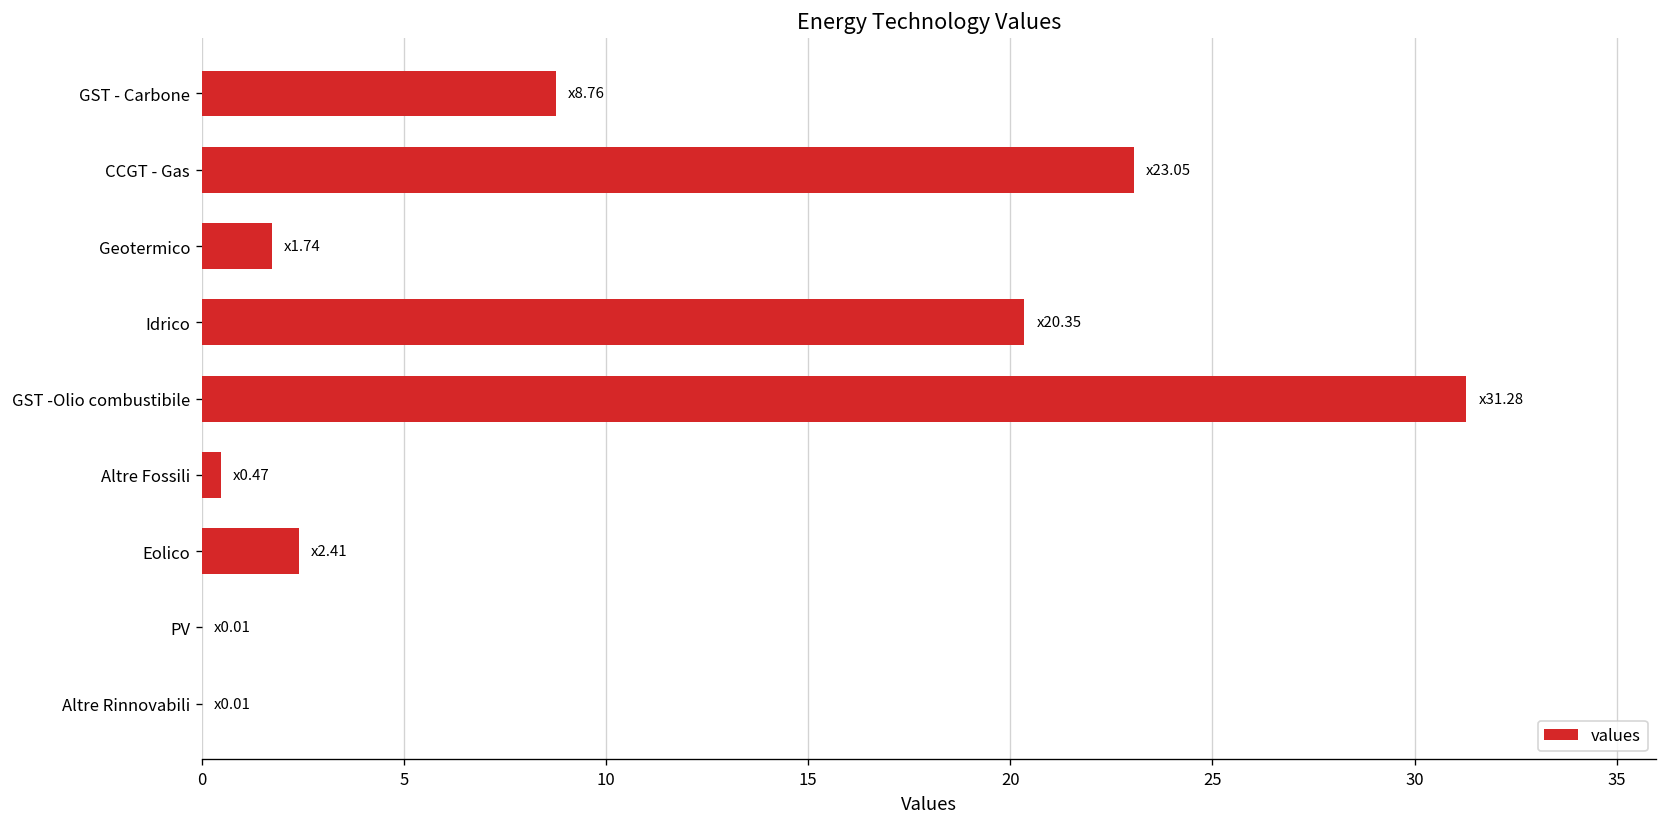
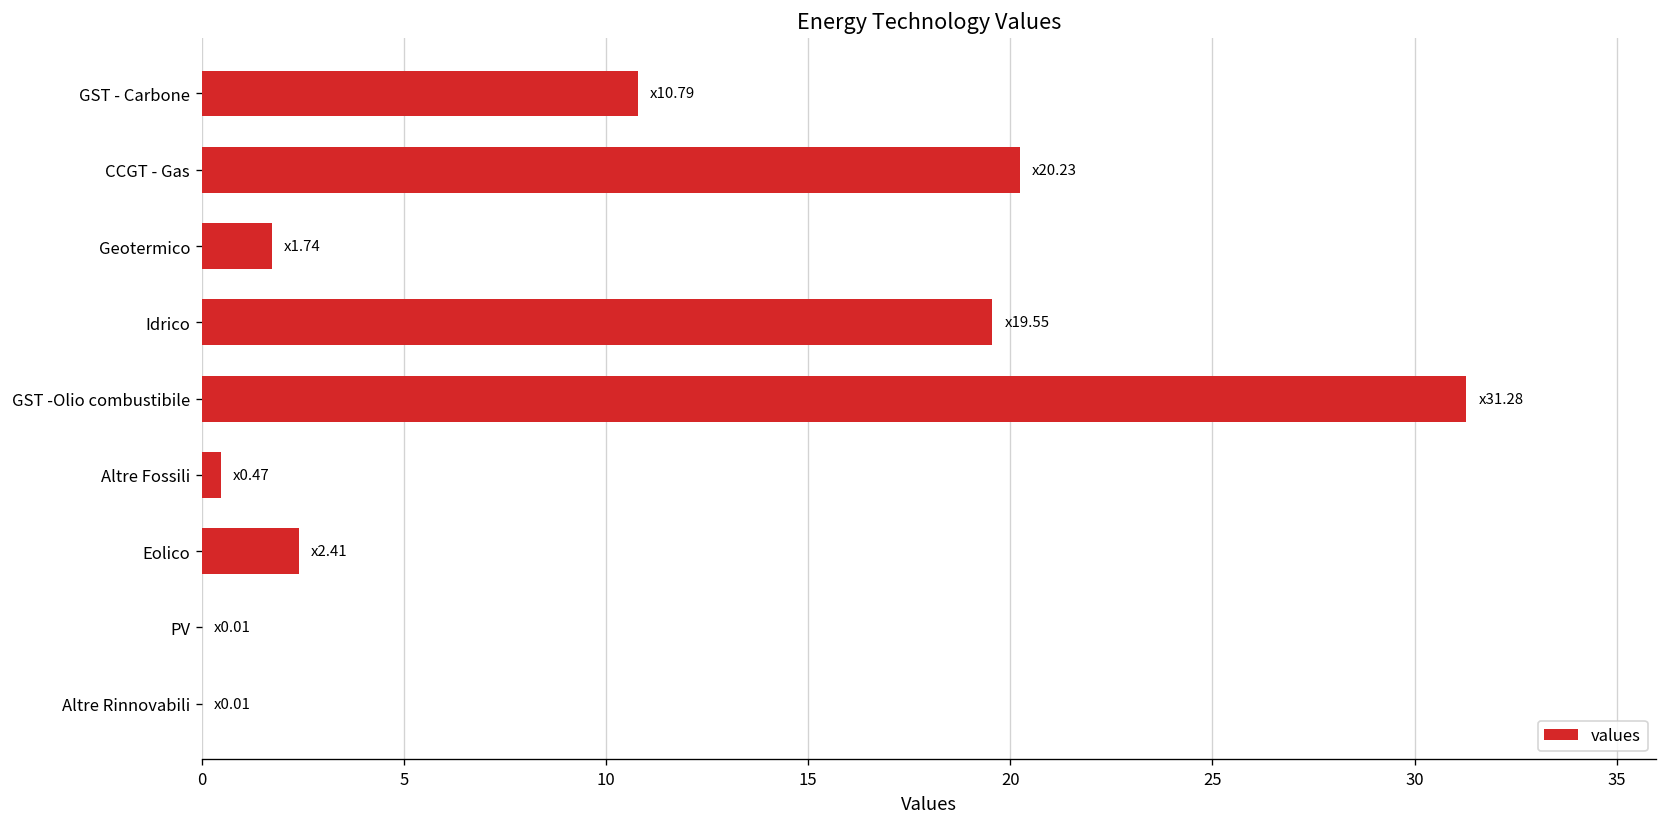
GST - Carbone: 8.76 -> 10.79
CCGT - Gas: 23.05 -> 20.23
Idrico: 20.35 -> 19.55
